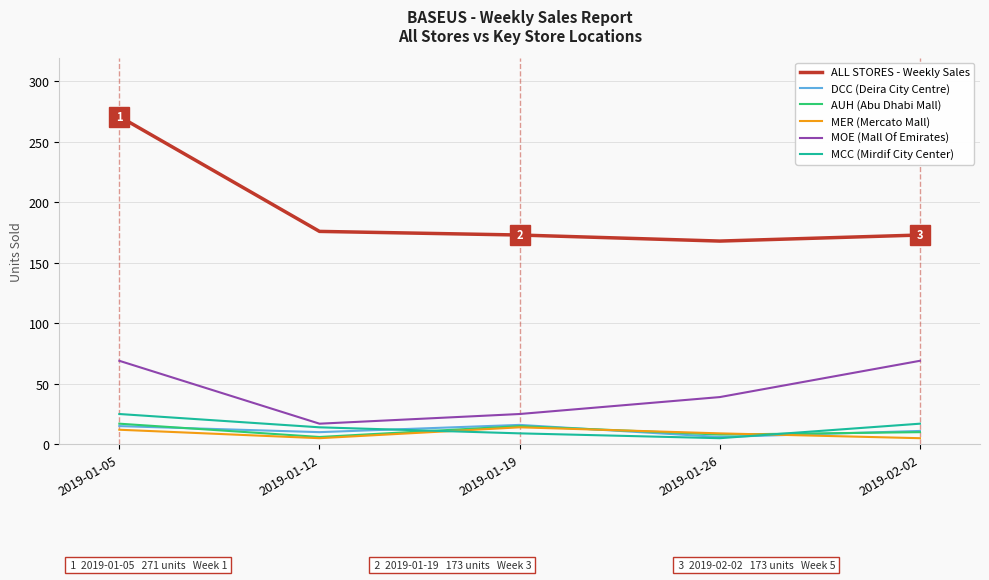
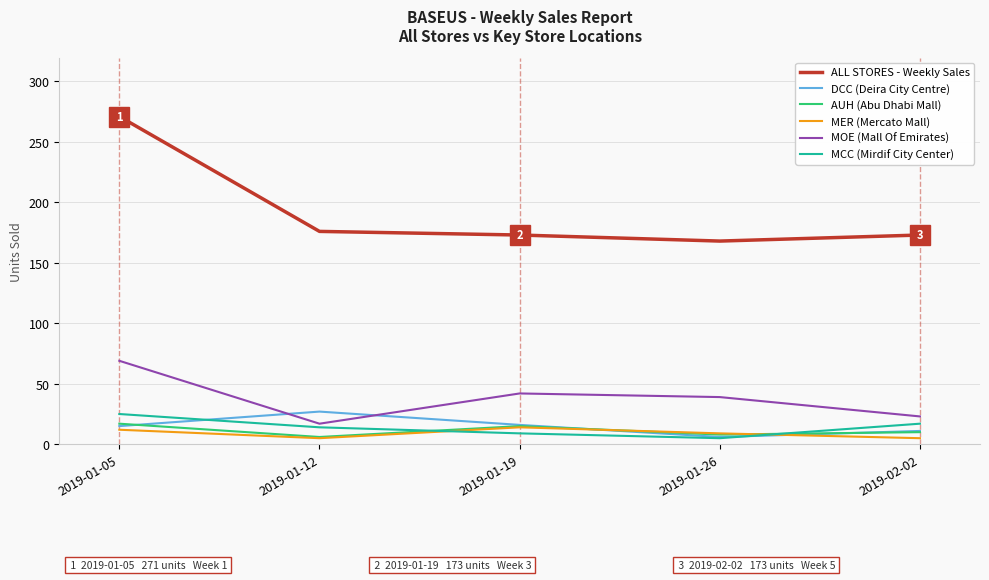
DCC (Deira City Centre), 2019-01-12: 10 -> 27
MOE (Mall Of Emirates), 2019-01-19: 25 -> 42
MOE (Mall Of Emirates), 2019-02-02: 69 -> 23
